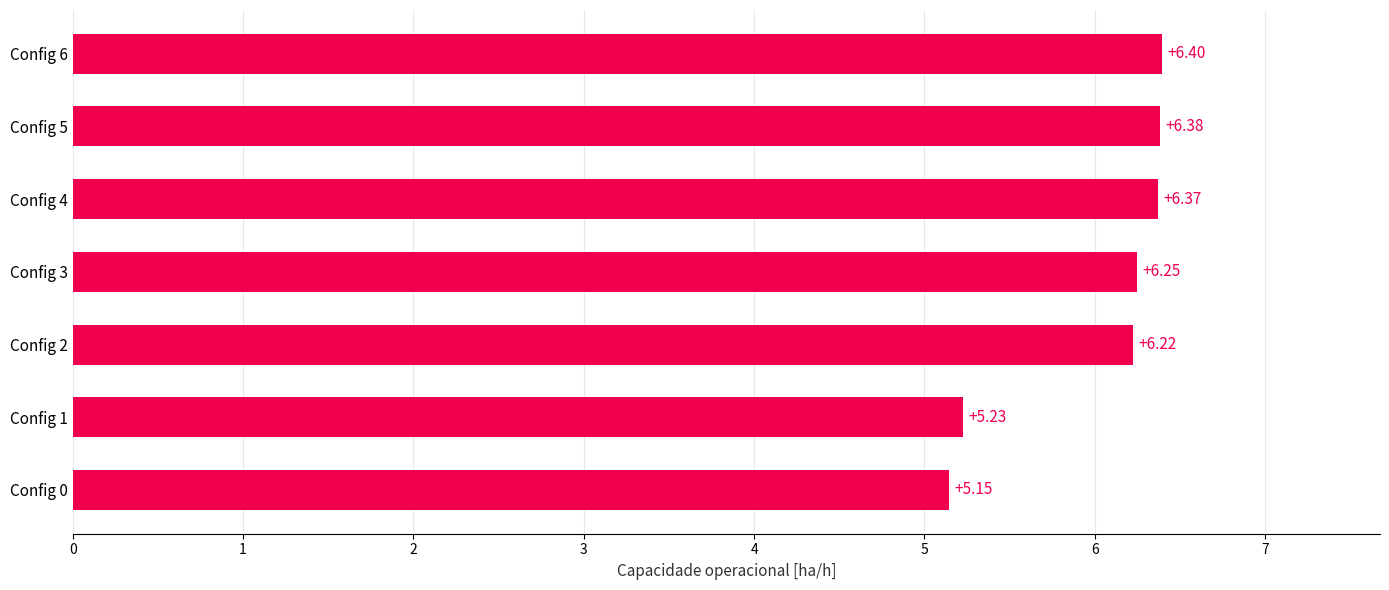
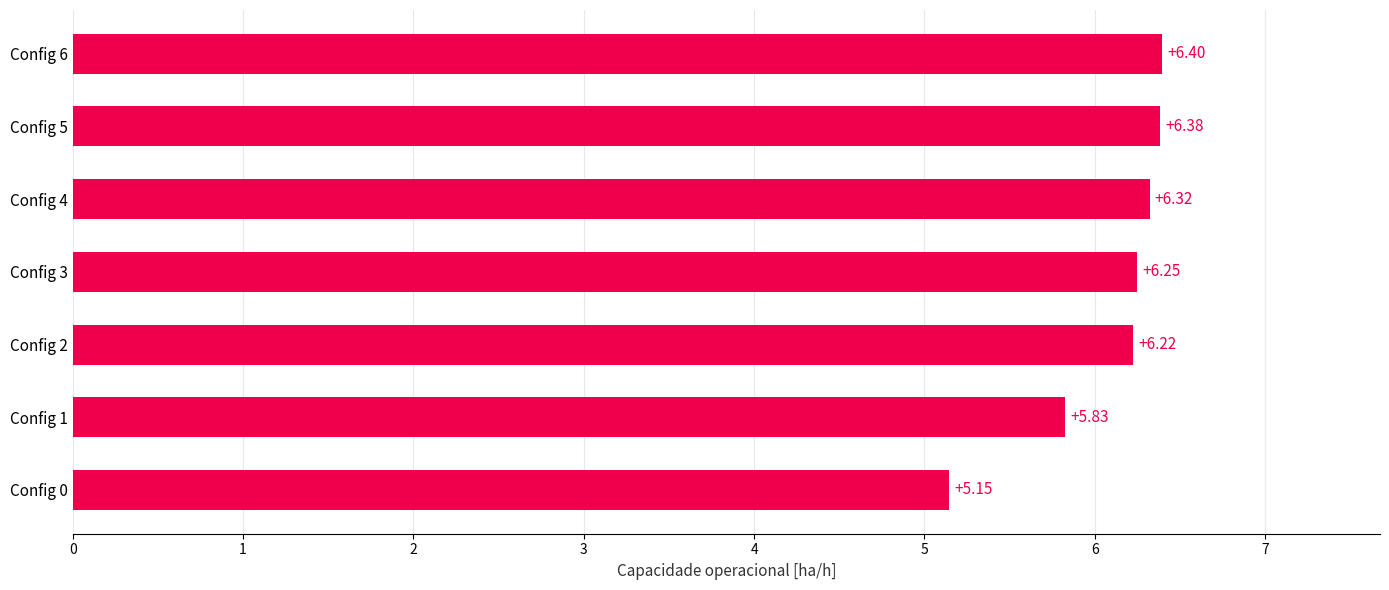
Config 4: +6.37 -> +6.32
Config 1: +5.23 -> +5.83
